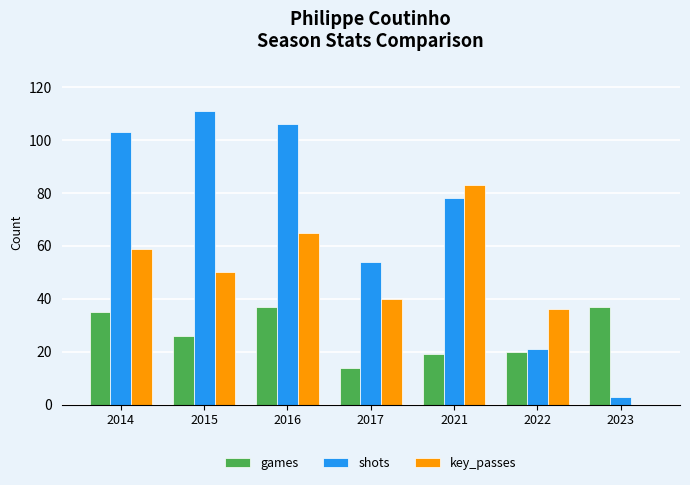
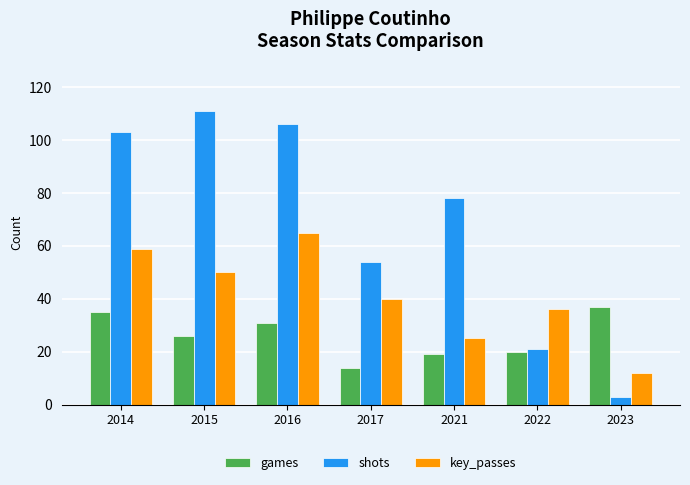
games, 2016: 37 -> 31
key_passes, 2021: 83 -> 25
key_passes, 2023: 0 -> 12
